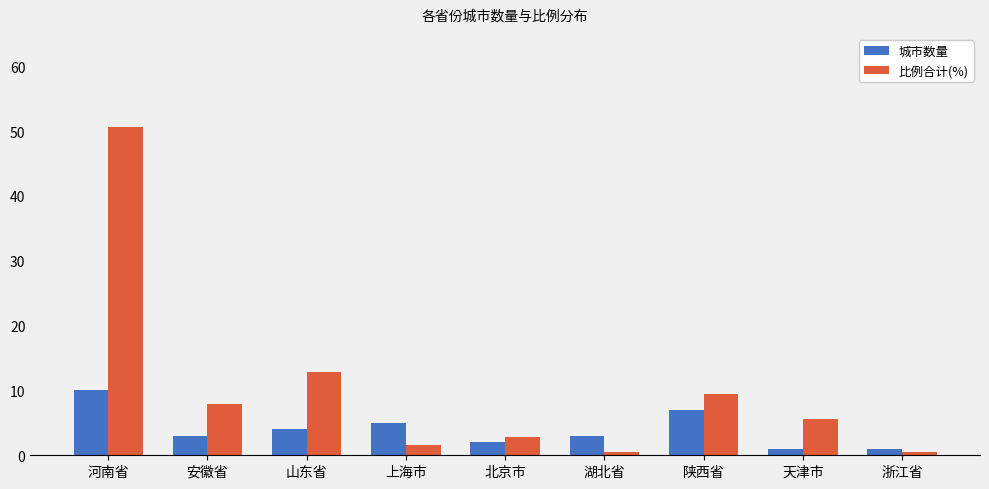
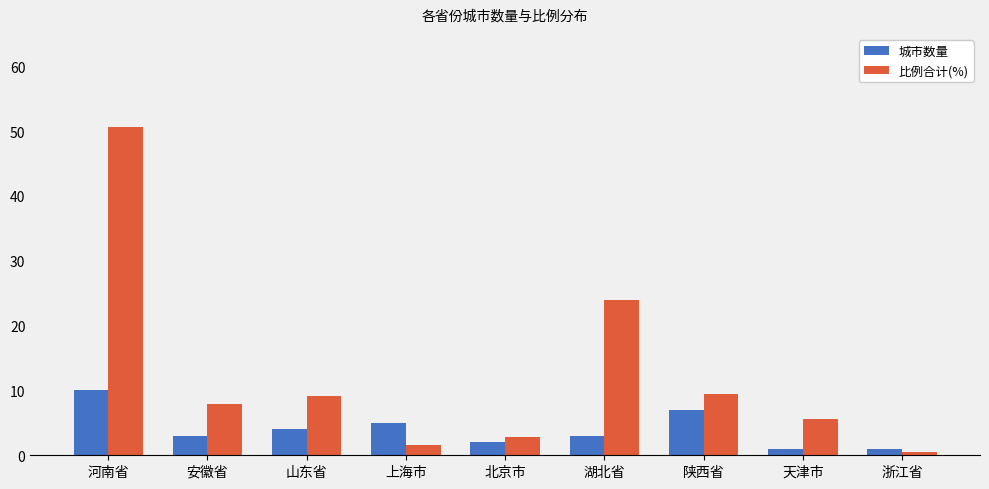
比例合计(%), 山东省: 13 -> 9
比例合计(%), 湖北省: 0 -> 24
